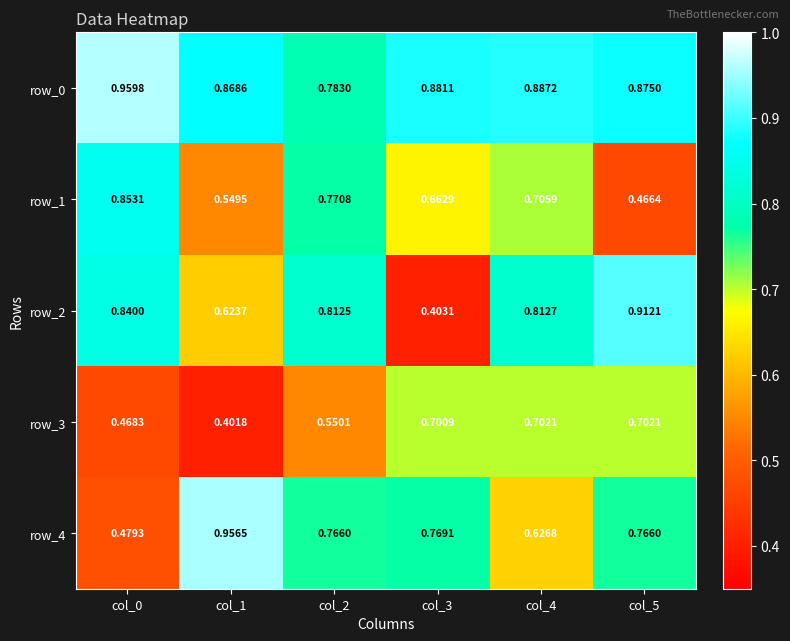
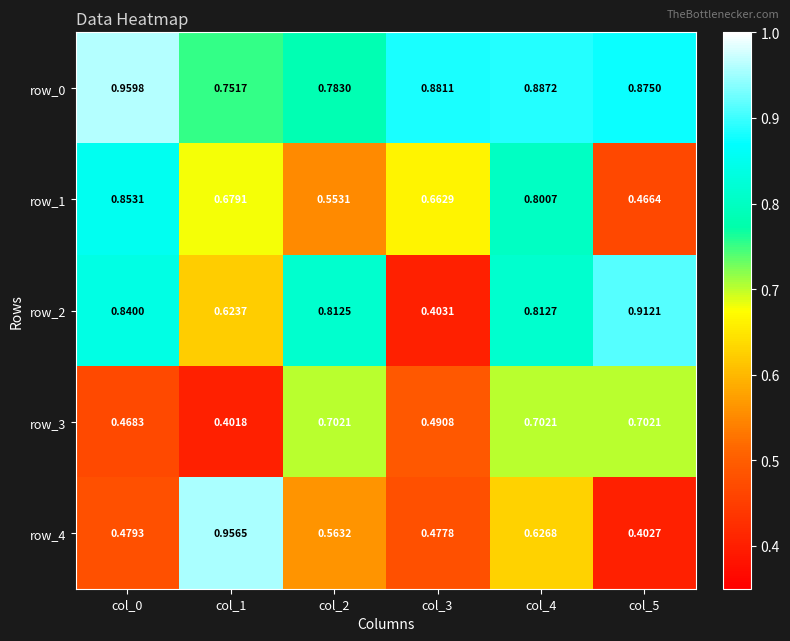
row_0, col_1: 0.8686 -> 0.7517
row_1, col_1: 0.5495 -> 0.6791
row_1, col_2: 0.7708 -> 0.5531
row_1, col_4: 0.7059 -> 0.8007
row_3, col_2: 0.5501 -> 0.7021
row_3, col_3: 0.7009 -> 0.4908
row_4, col_2: 0.7660 -> 0.5632
row_4, col_3: 0.7691 -> 0.4778
row_4, col_5: 0.7660 -> 0.4027
